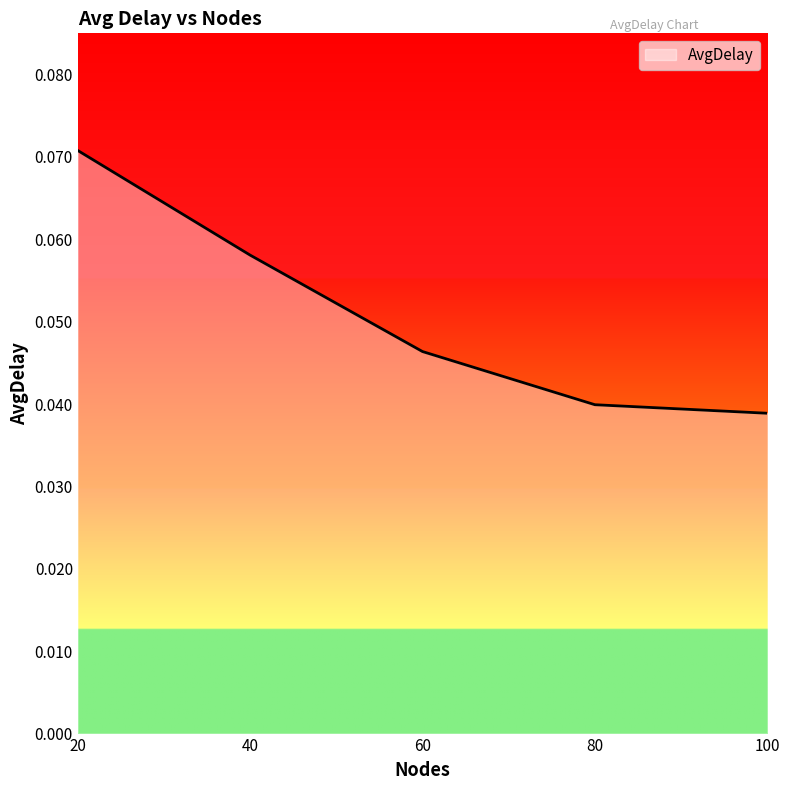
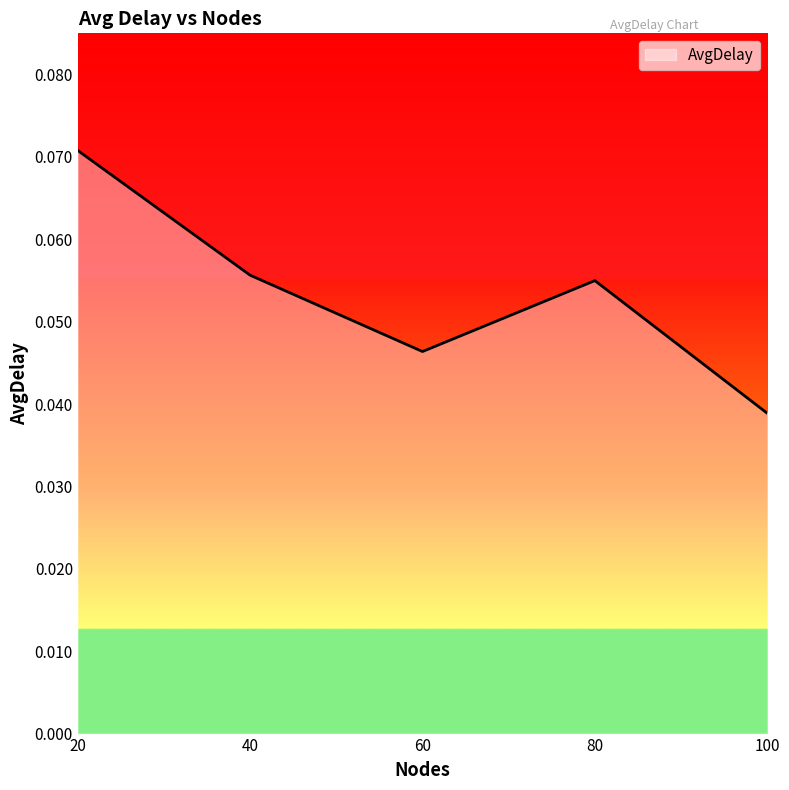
40: 0.058 -> 0.056
80: 0.040 -> 0.055
